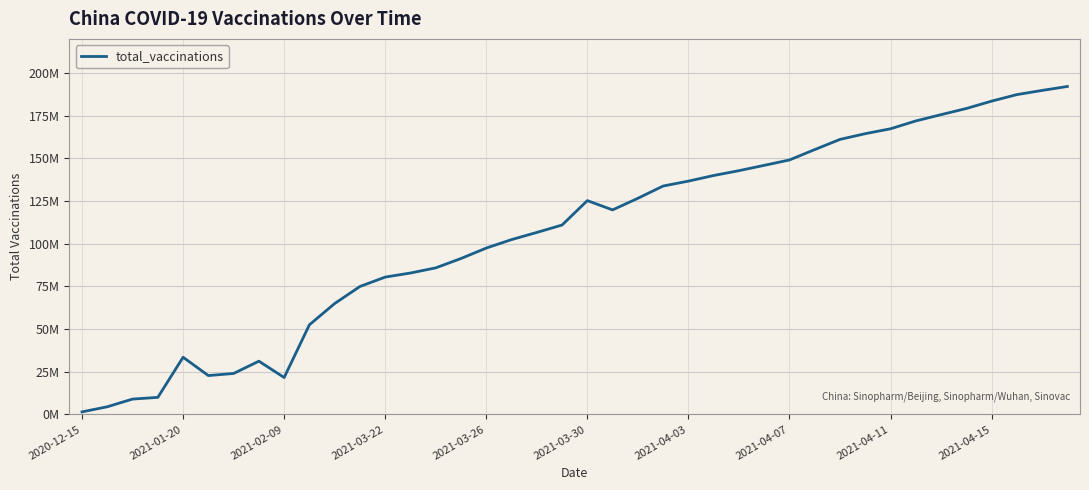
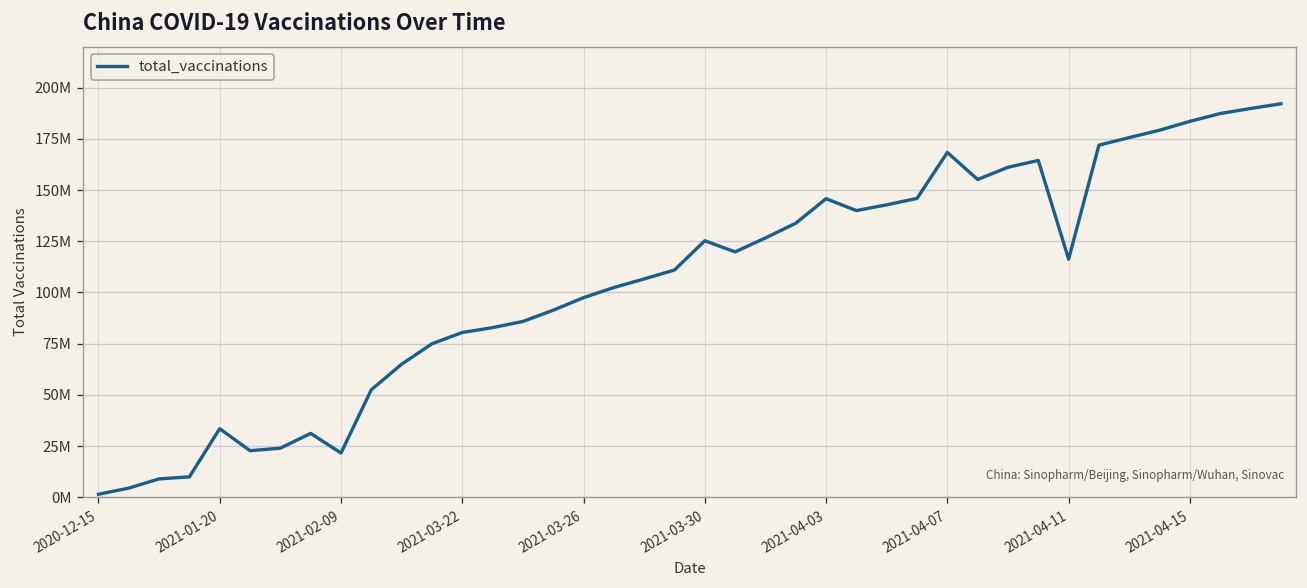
2021-04-03: 137000000 -> 146000000
2021-04-07: 149000000 -> 168000000
2021-04-11: 167000000 -> 116000000
